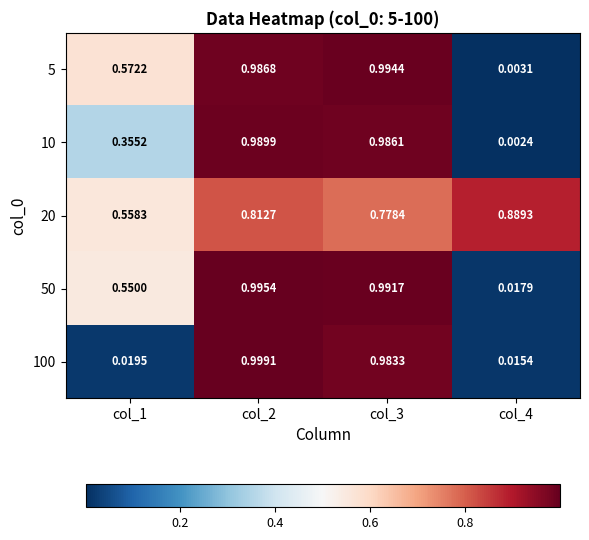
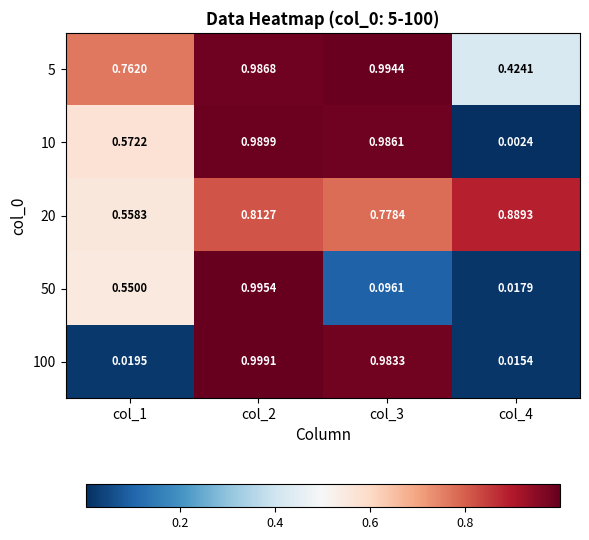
5, col_1: 0.5722 -> 0.7620
5, col_4: 0.0031 -> 0.4241
10, col_1: 0.3552 -> 0.5722
50, col_3: 0.9917 -> 0.0961
